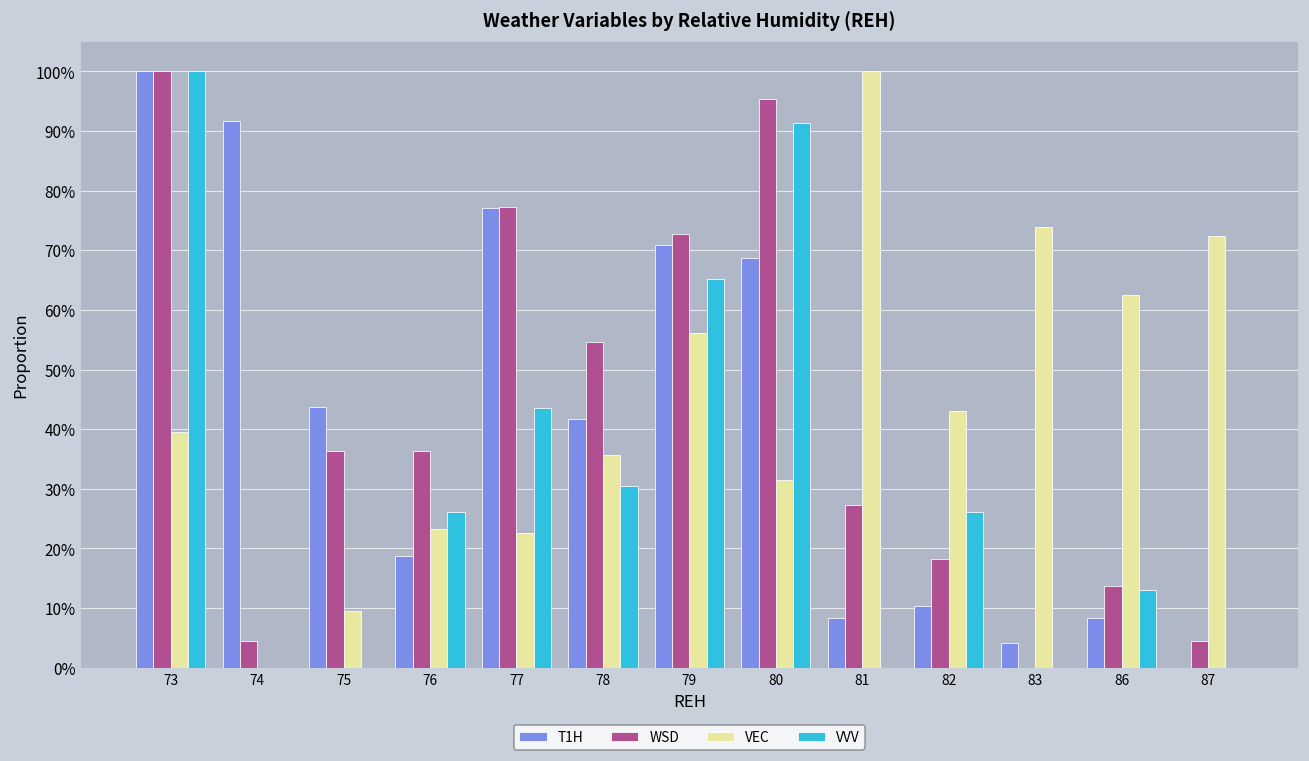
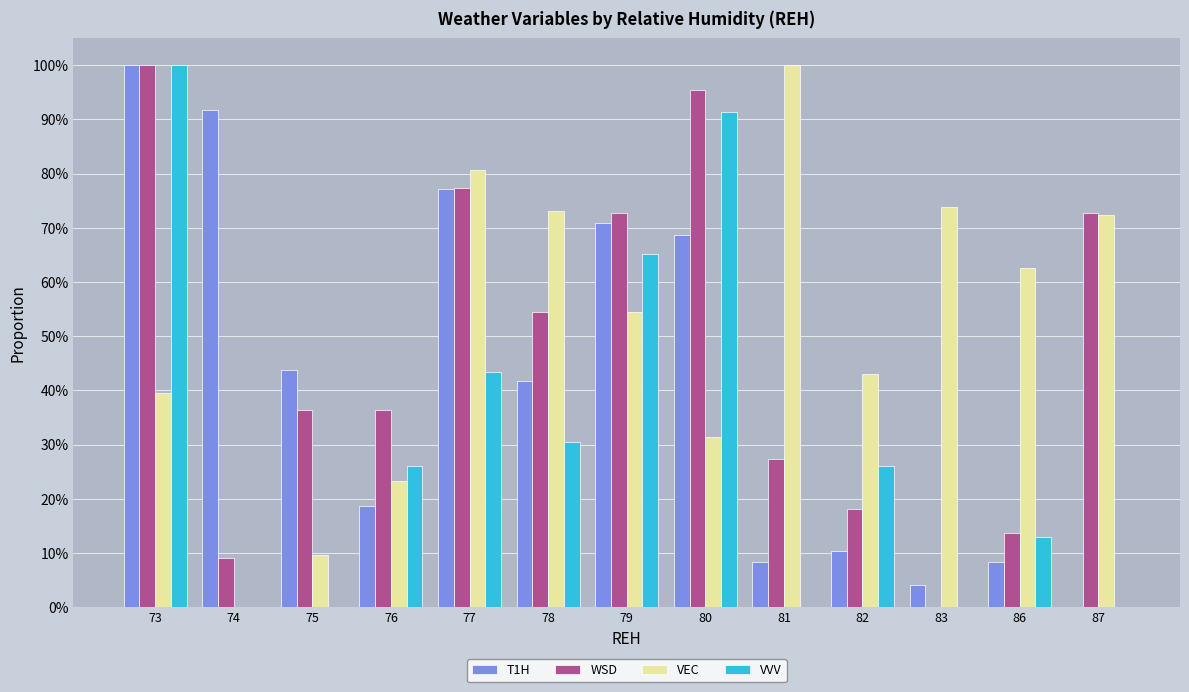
WSD, 74: 5% -> 9%
VEC, 77: 23% -> 81%
VEC, 78: 36% -> 73%
VEC, 79: 56% -> 54%
WSD, 87: 5% -> 73%
